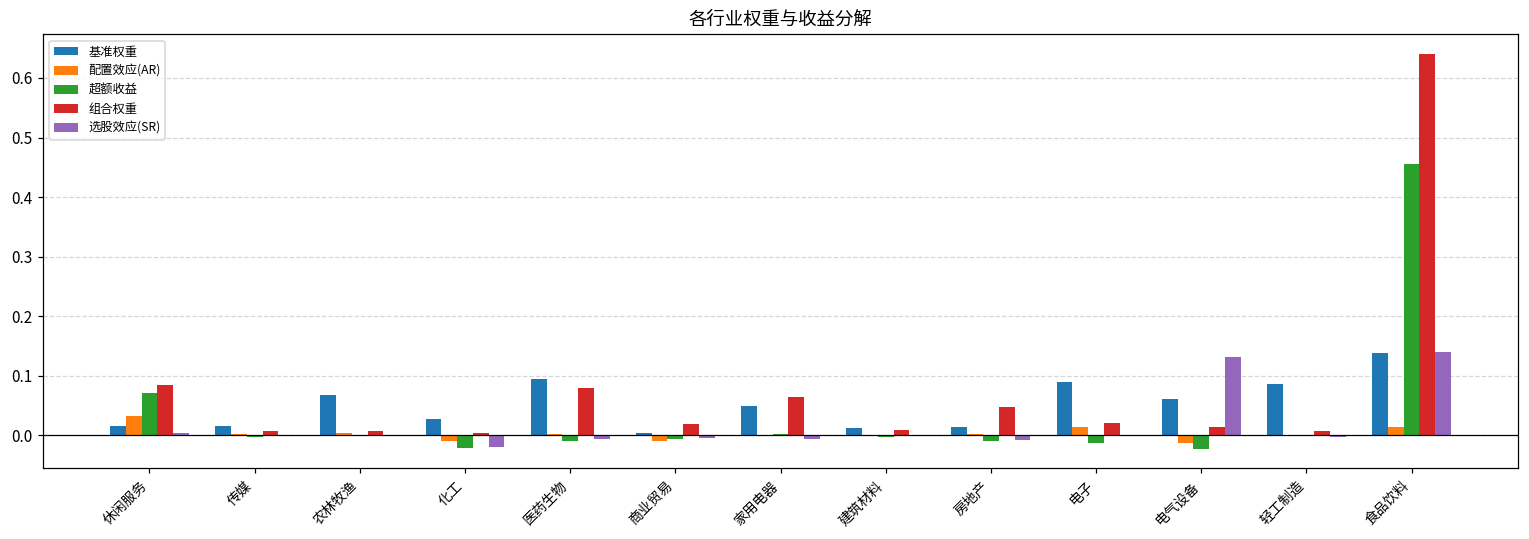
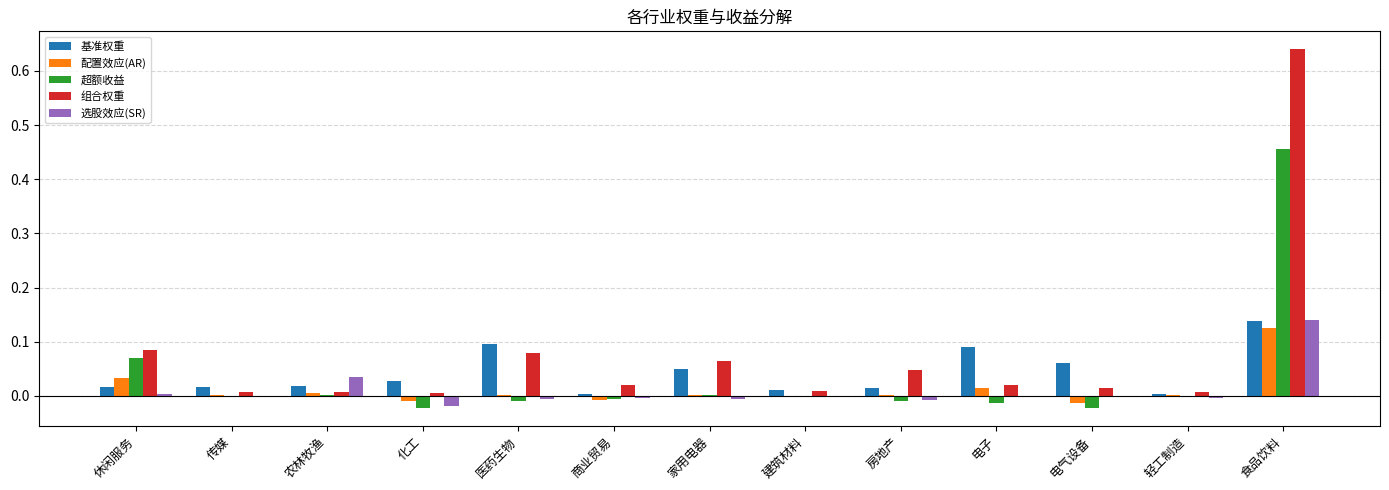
基准权重, 农林牧渔: 0.07 -> 0.02
选股效应(SR), 农林牧渔: 0.00 -> 0.03
选股效应(SR), 电气设备: 0.13 -> 0.00
基准权重, 轻工制造: 0.09 -> 0.00
配置效应(AR), 食品饮料: 0.01 -> 0.12
